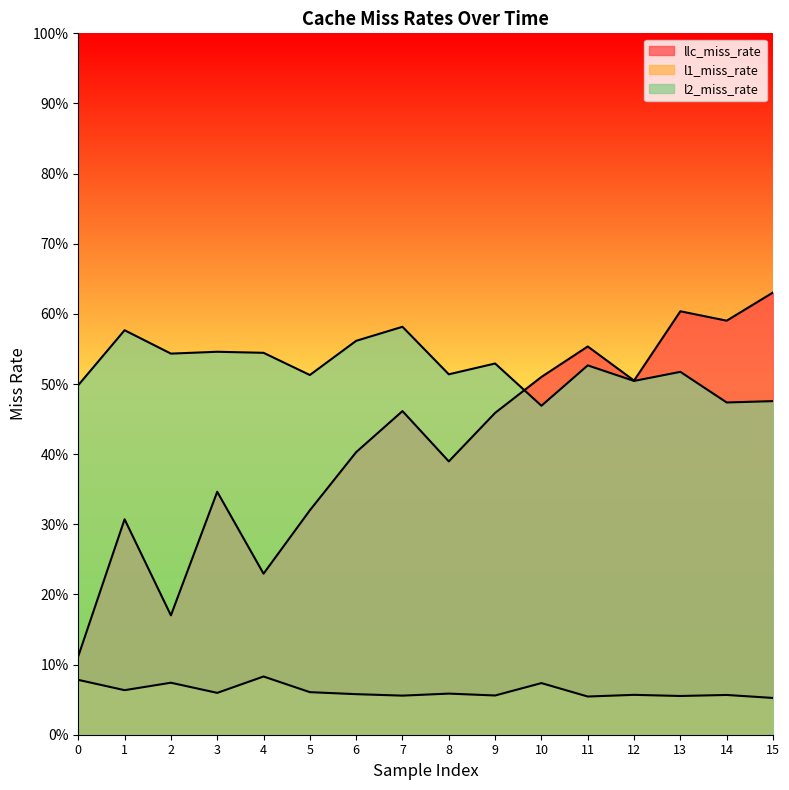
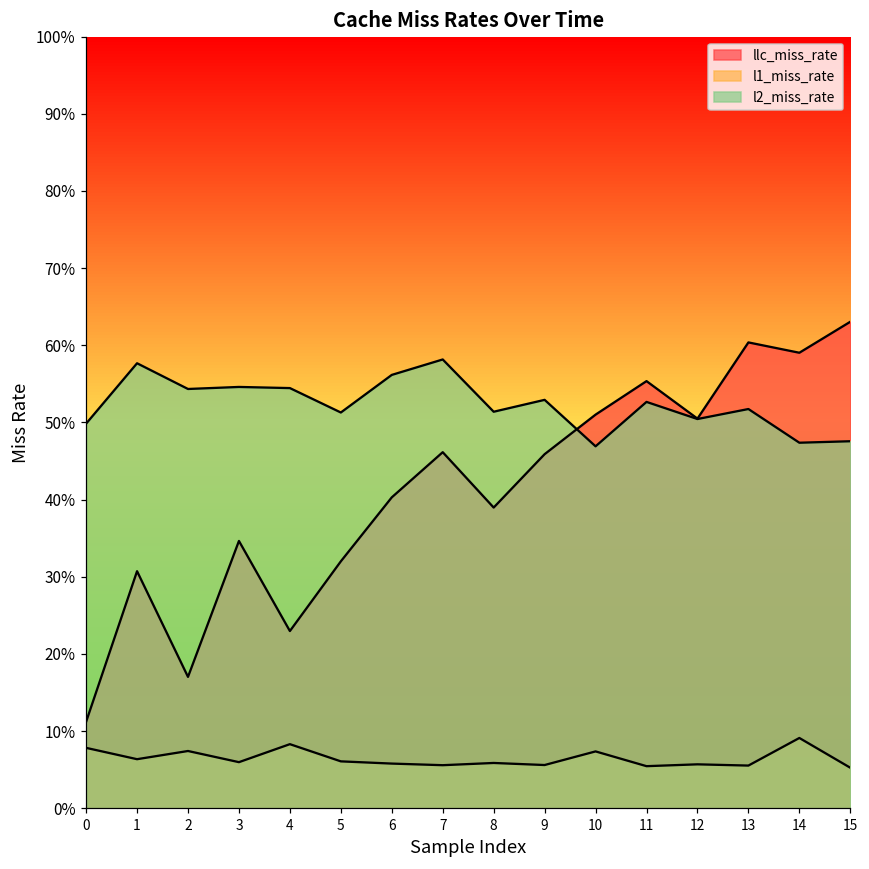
l1_miss_rate, 14: 6% -> 9%
